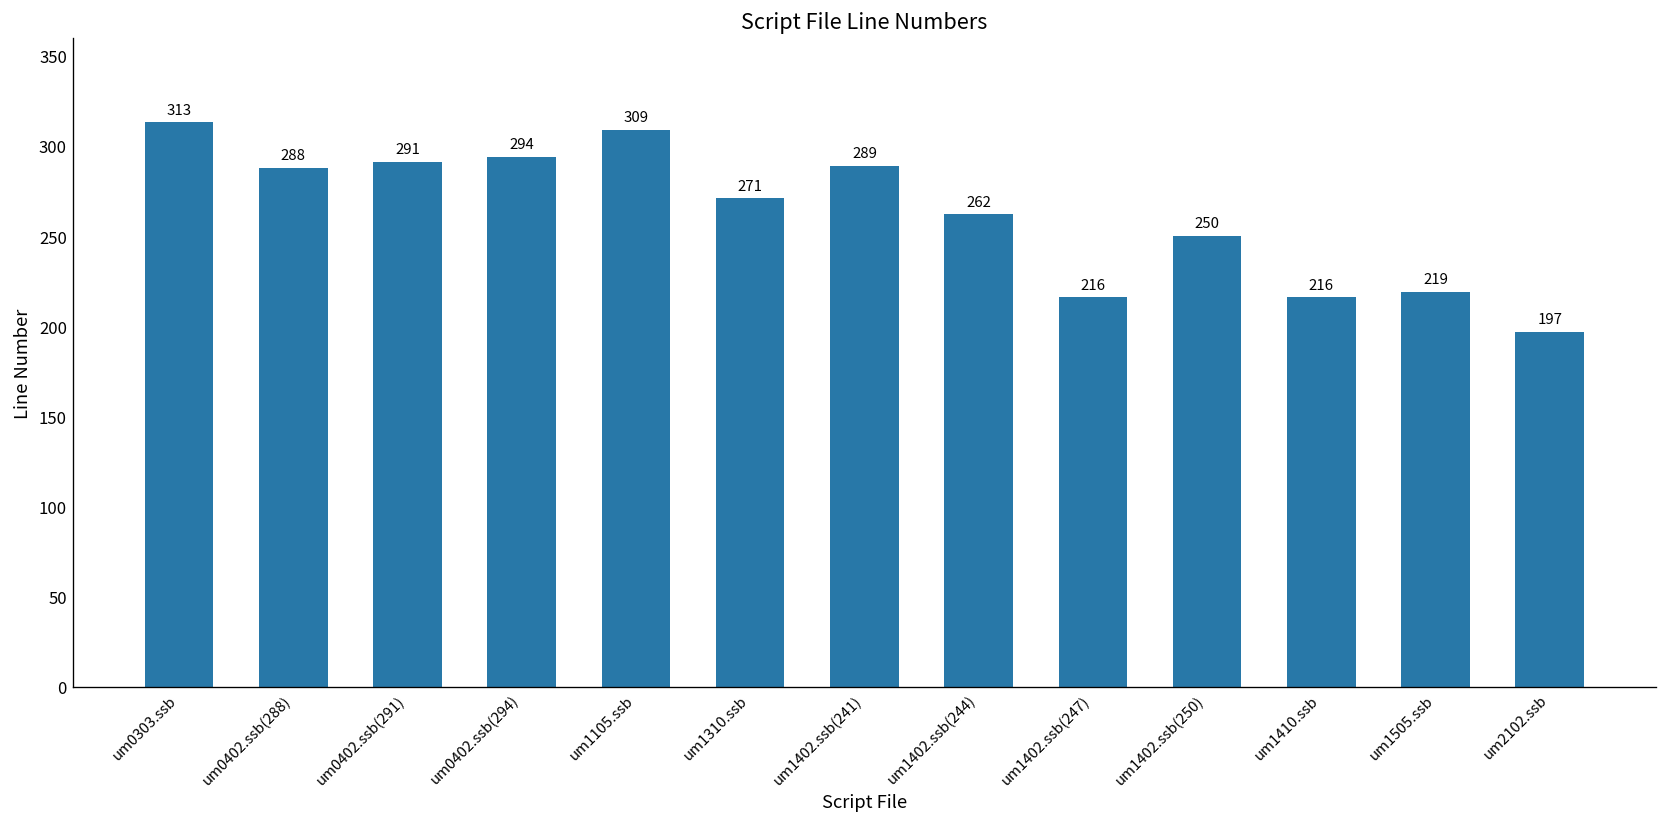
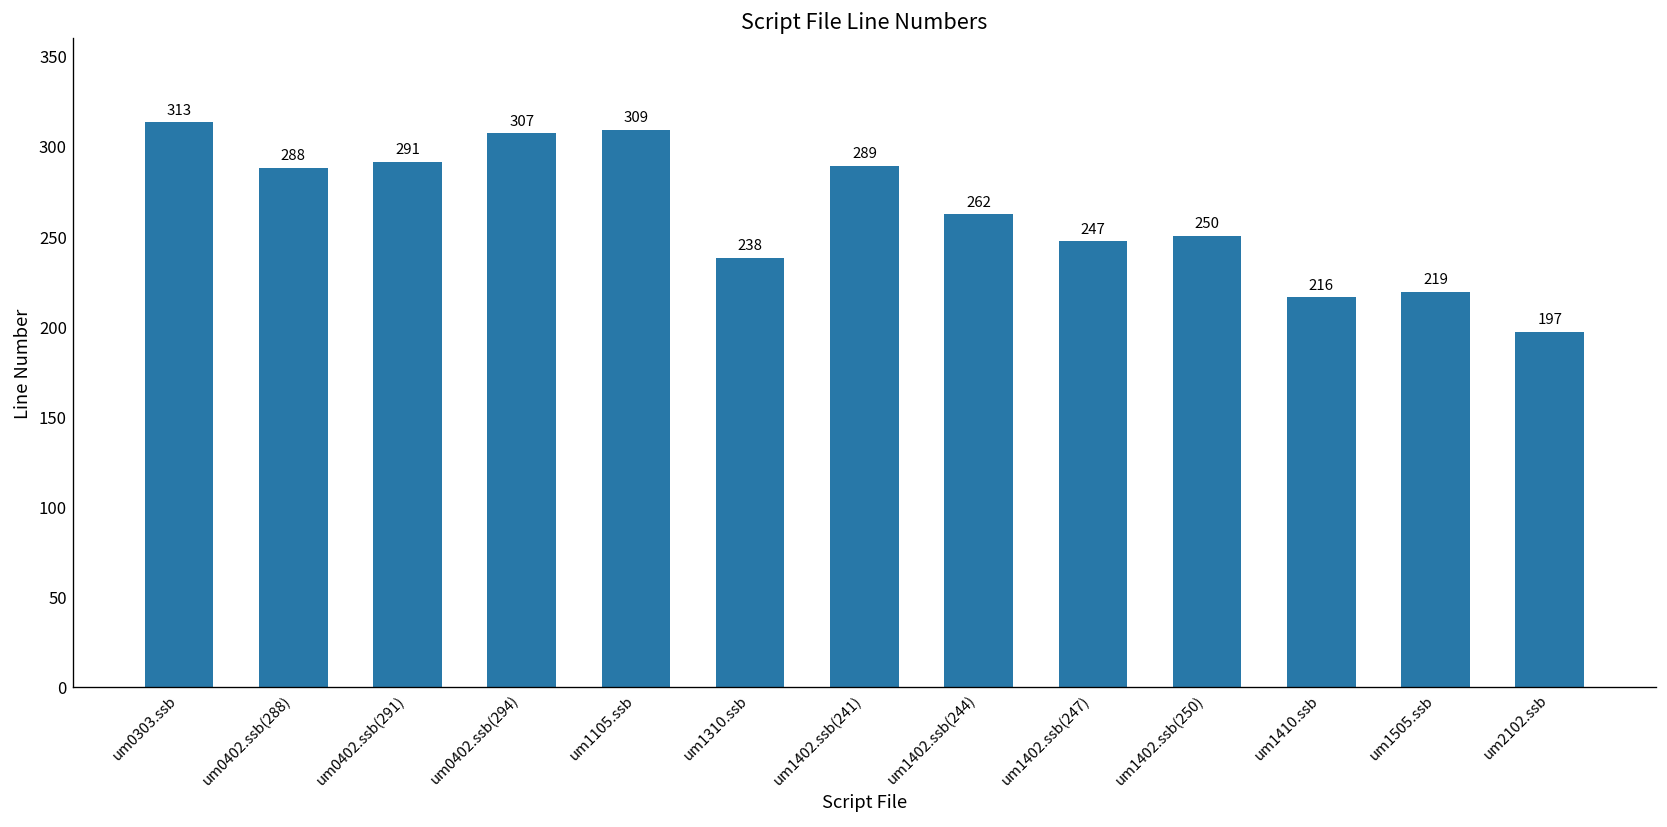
um0402.ssb(294): 294 -> 307
um1310.ssb: 271 -> 238
um1402.ssb(247): 216 -> 247
